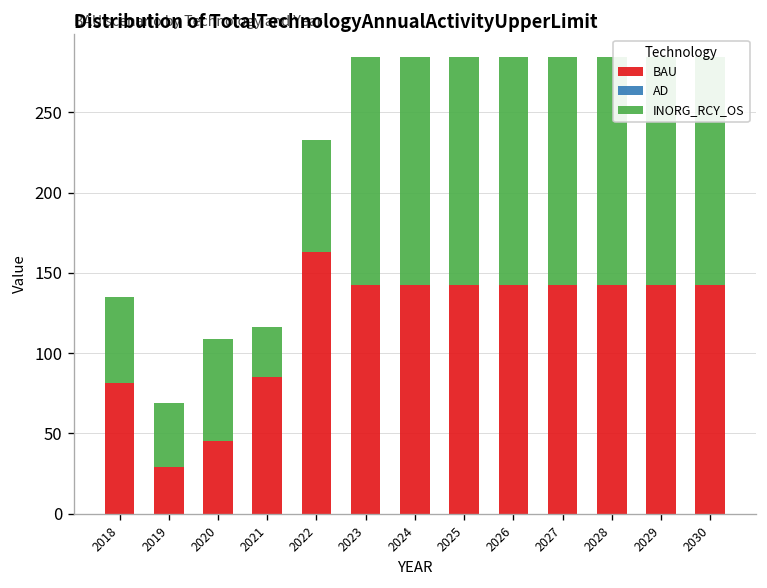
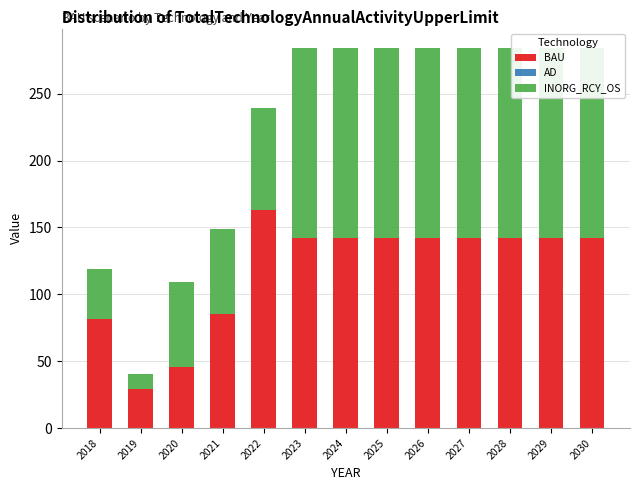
INORG_RCY_OS, 2018: 53 -> 37
INORG_RCY_OS, 2019: 40 -> 11
INORG_RCY_OS, 2021: 31 -> 64
INORG_RCY_OS, 2022: 69 -> 76
